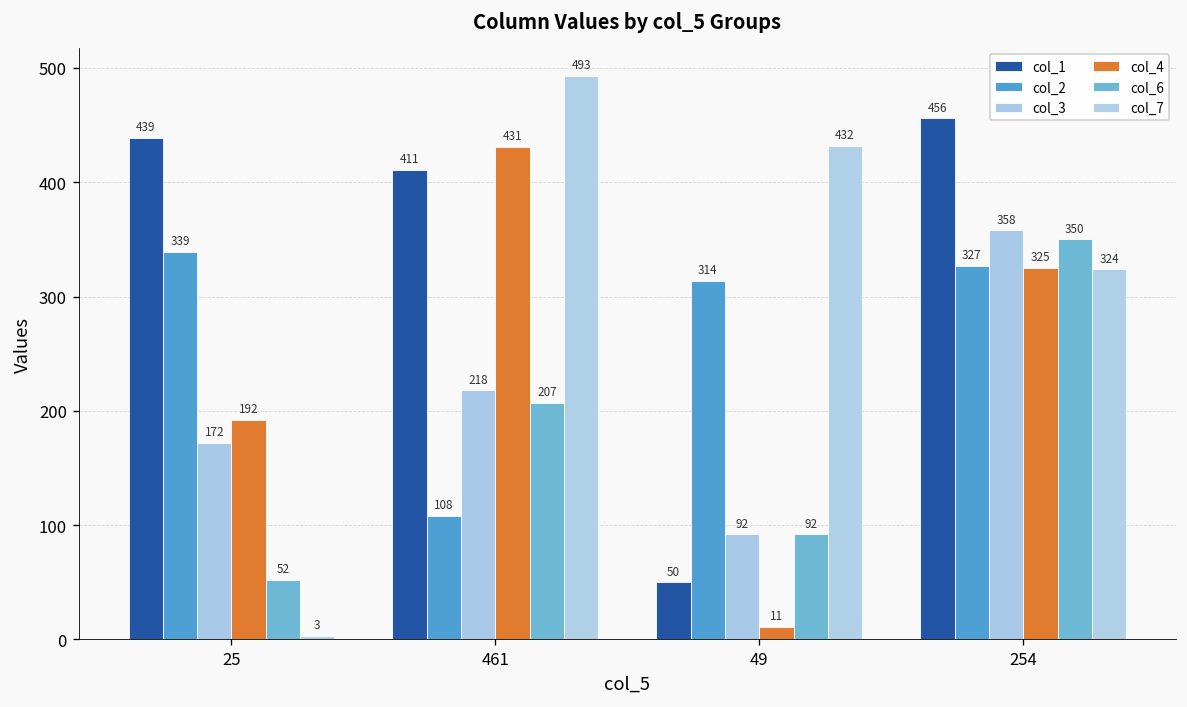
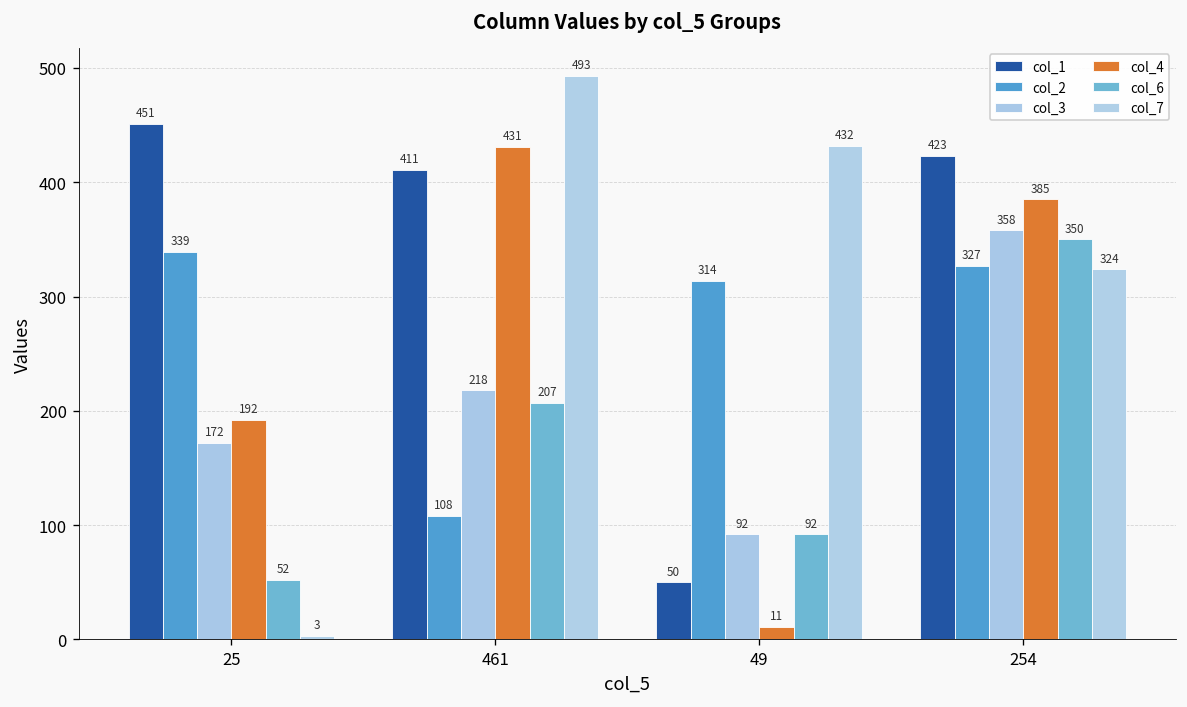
col_1, 25: 439 -> 451
col_1, 254: 456 -> 423
col_4, 254: 325 -> 385
